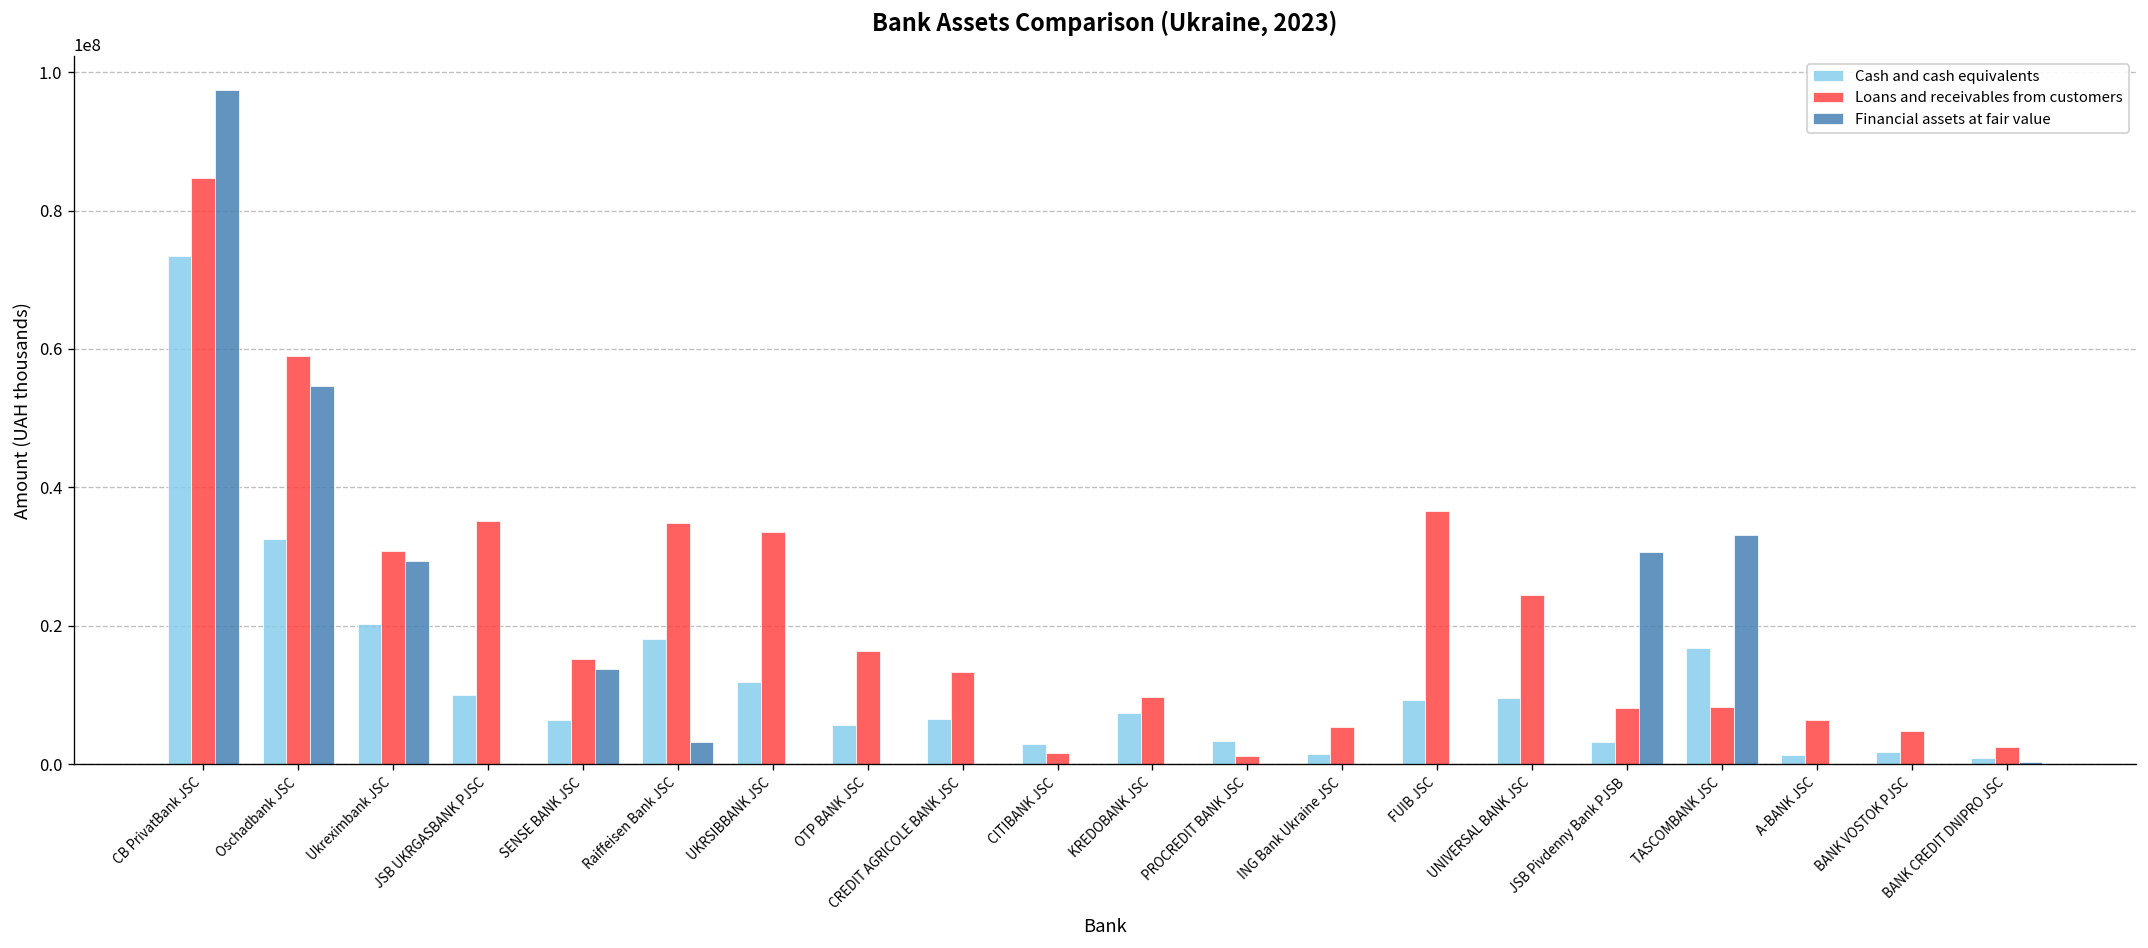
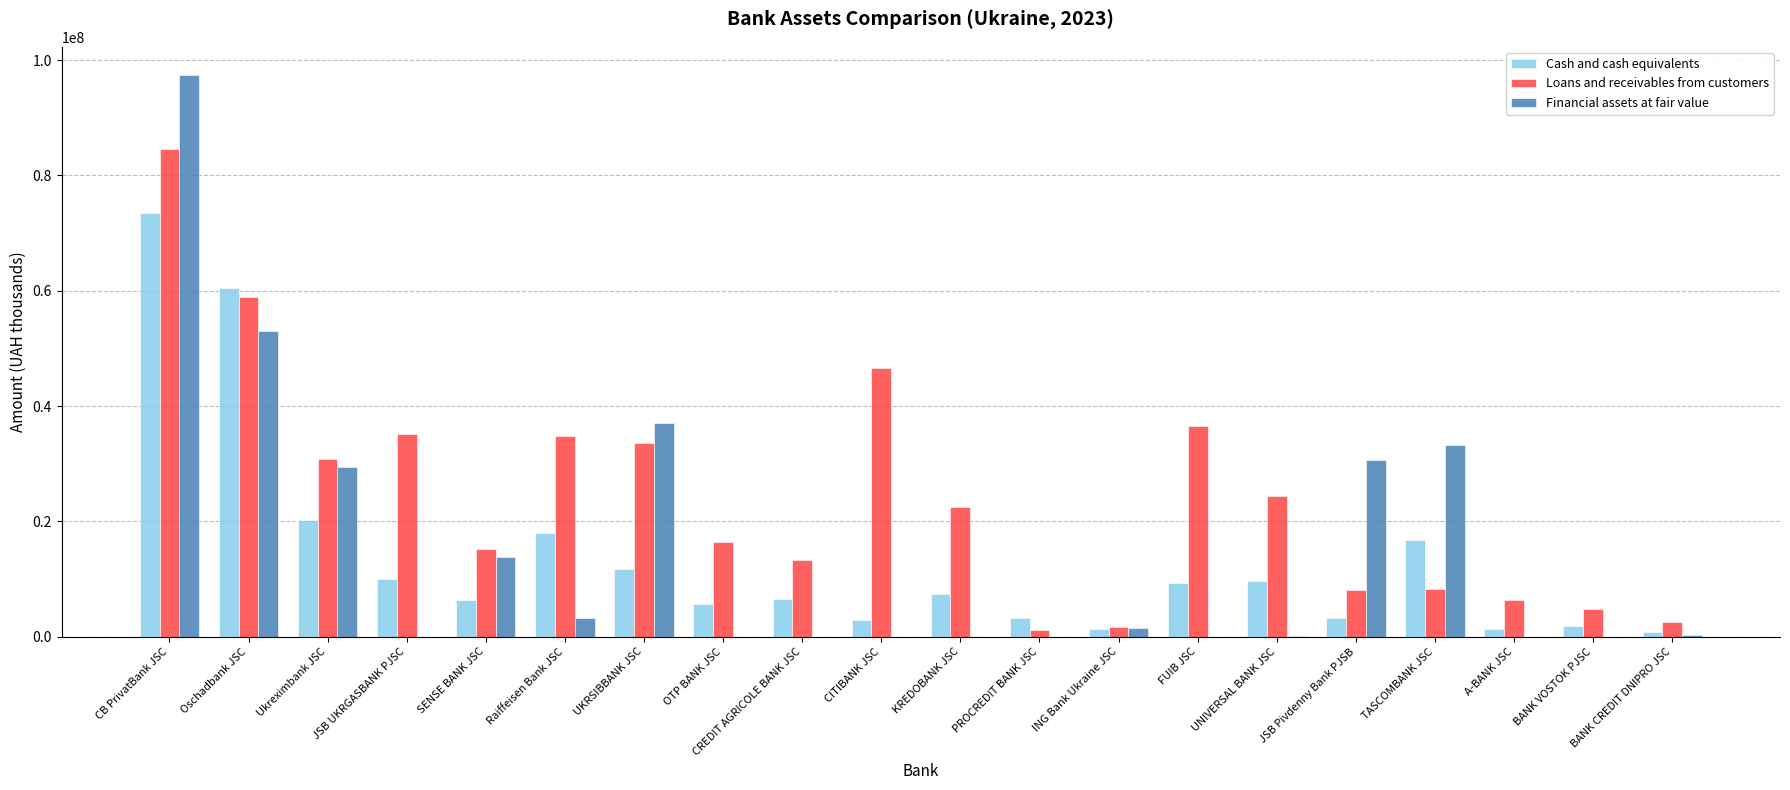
Cash and cash equivalents, Oschadbank JSC: 33000000 -> 60000000
Financial assets at fair value, Oschadbank JSC: 55000000 -> 53000000
Financial assets at fair value, UKRSIBBANK JSC: 0 -> 37000000
Loans and receivables from customers, CITIBANK JSC: 2000000 -> 47000000
Loans and receivables from customers, KREDOBANK JSC: 10000000 -> 22000000
Loans and receivables from customers, ING Bank Ukraine JSC: 5000000 -> 2000000
Financial assets at fair value, ING Bank Ukraine JSC: 0 -> 1000000
